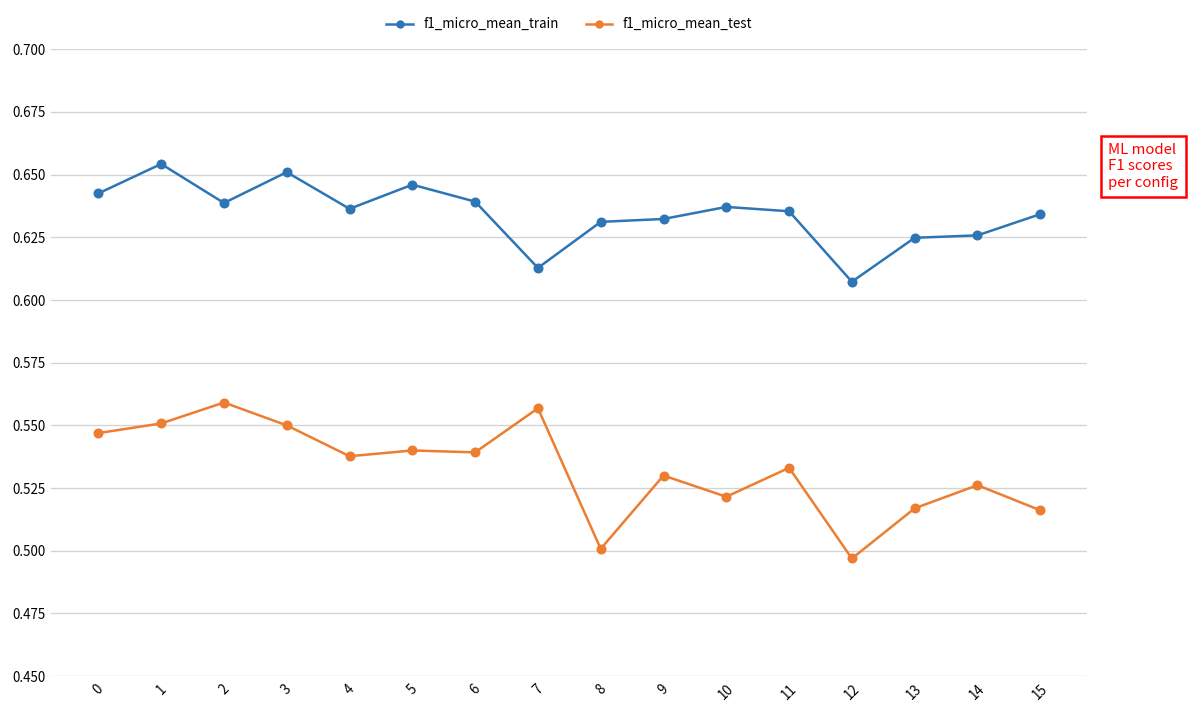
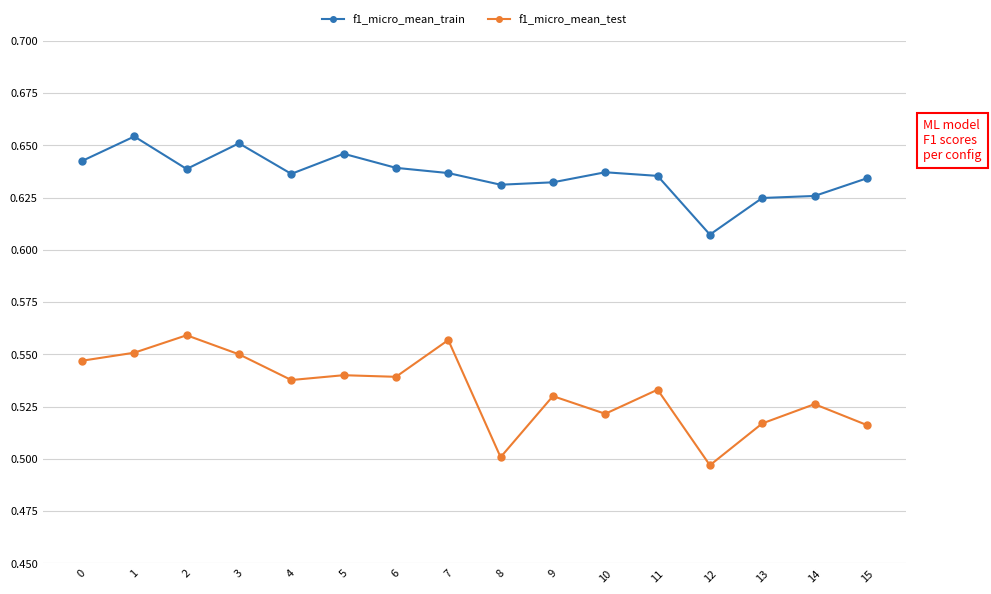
f1_micro_mean_train, 7: 0.613 -> 0.637
